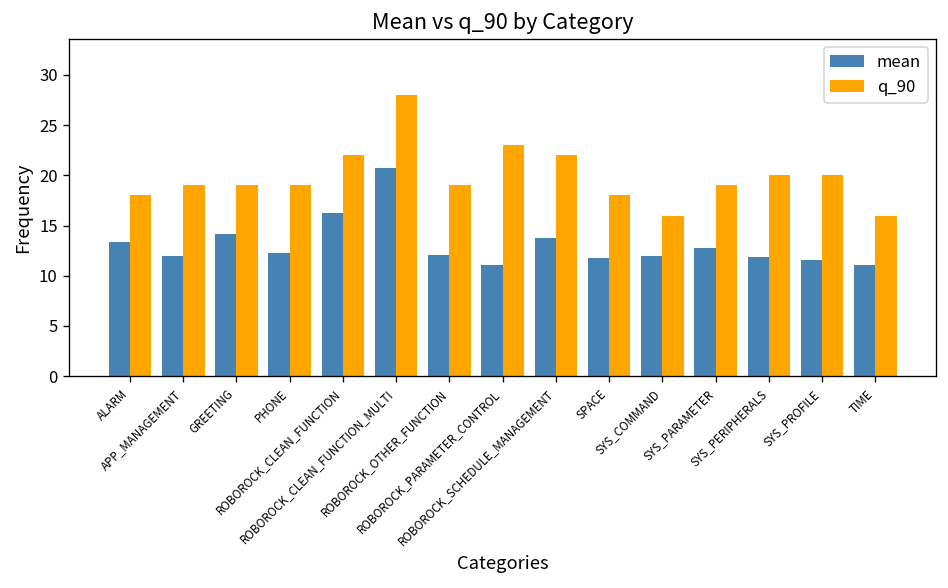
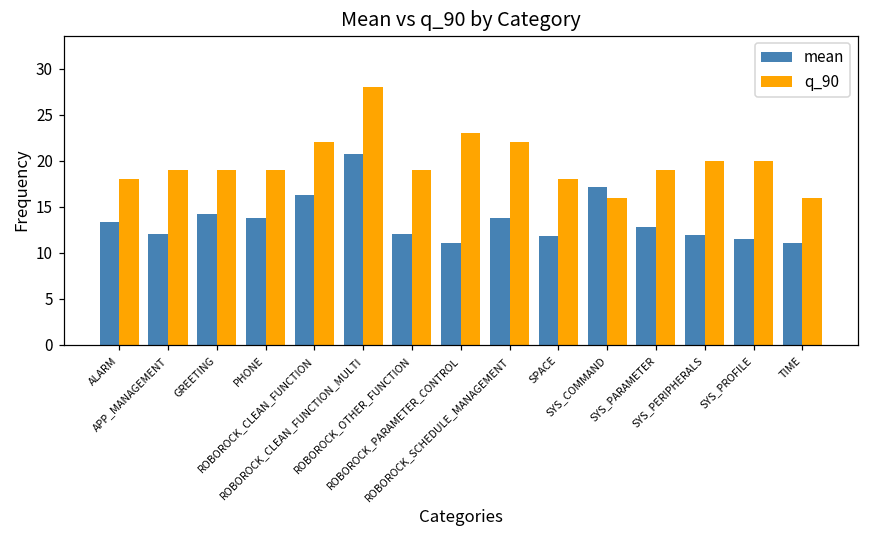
mean, PHONE: 12 -> 14
mean, SYS_COMMAND: 12 -> 17
